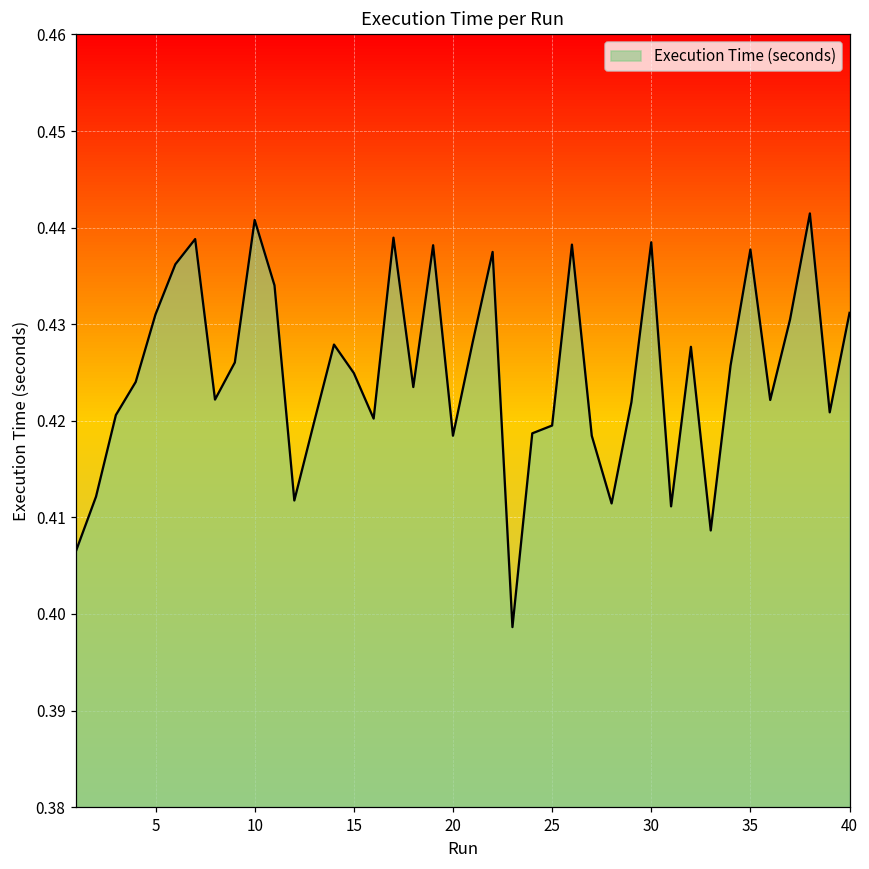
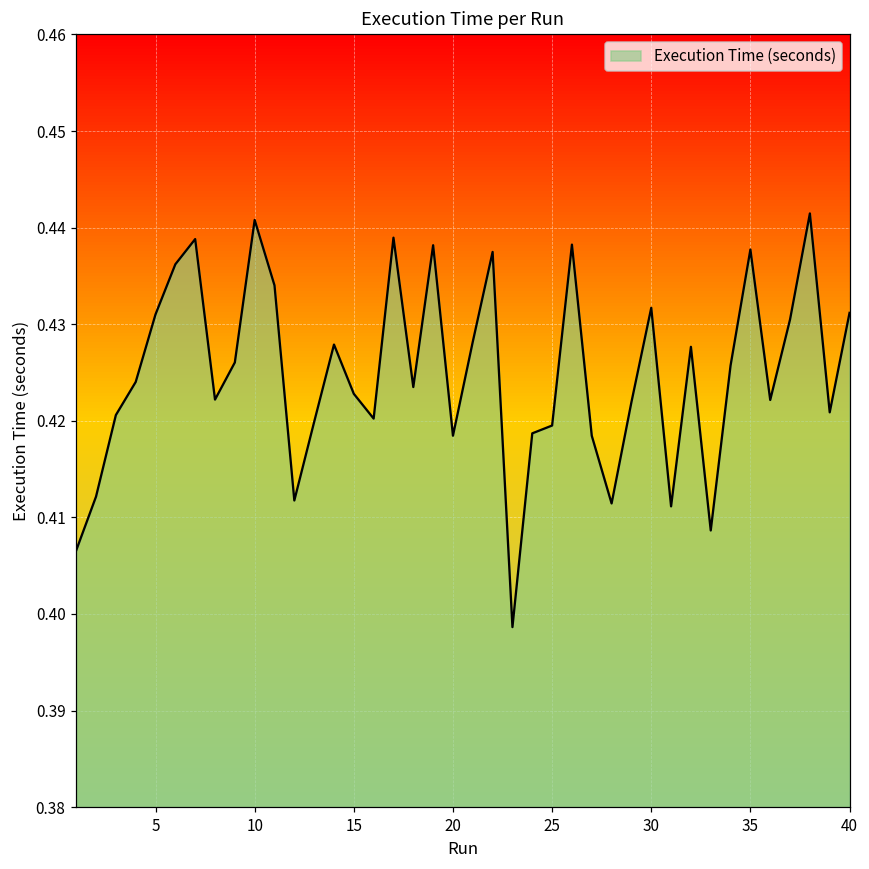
15: 0.425 -> 0.423
30: 0.438 -> 0.432
